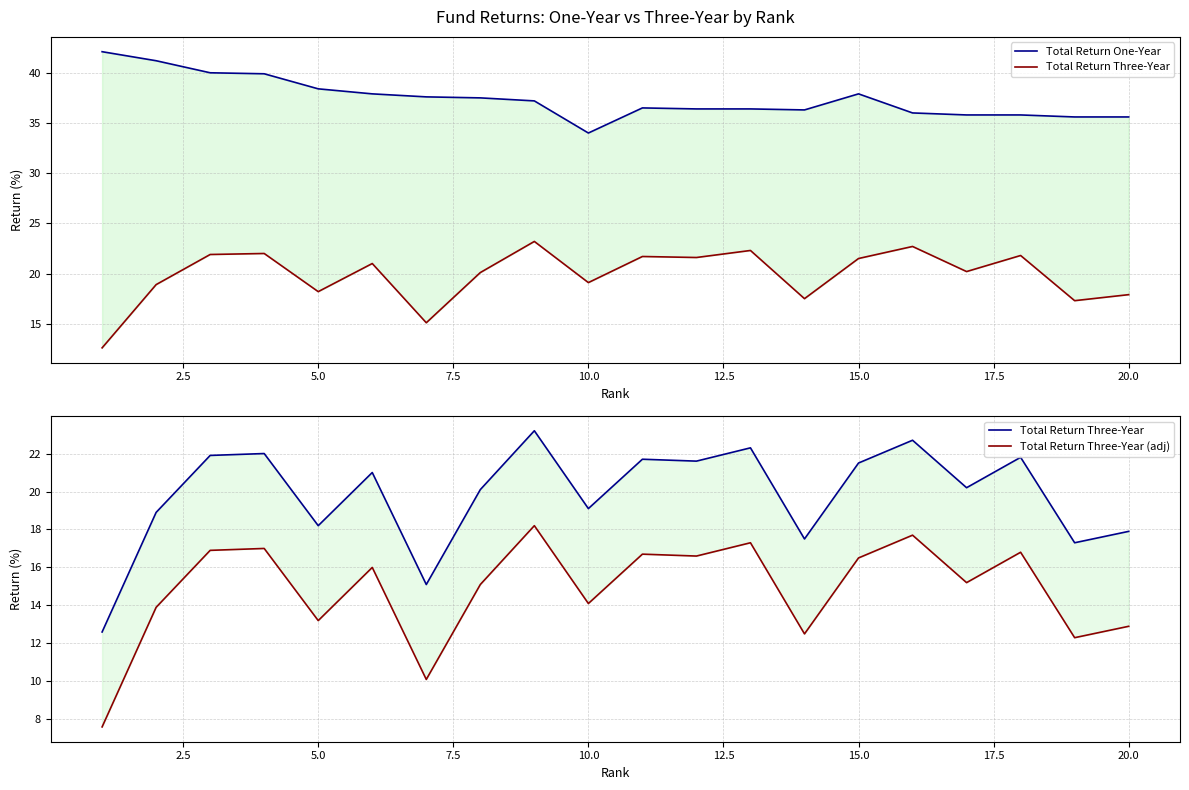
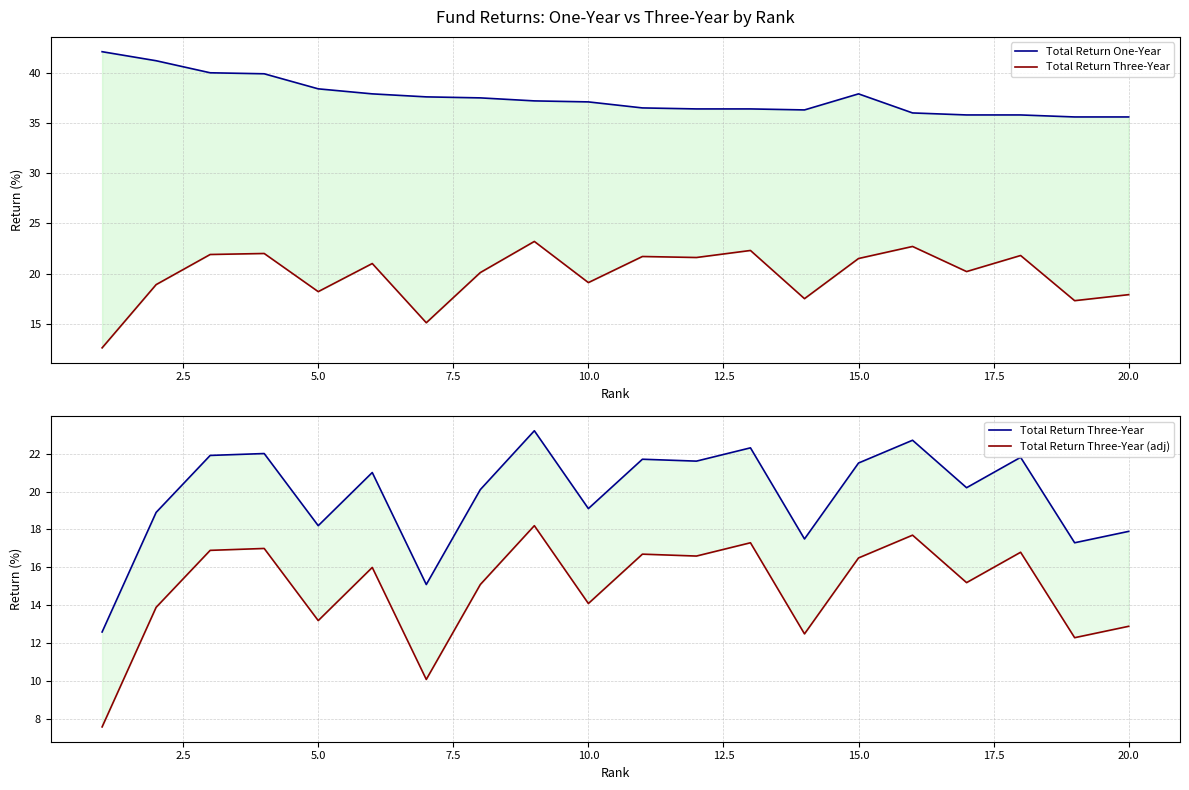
Fund Returns: One-Year vs Three-Year by Rank, Total Return One-Year, 10.0: 34.0 -> 37.1
